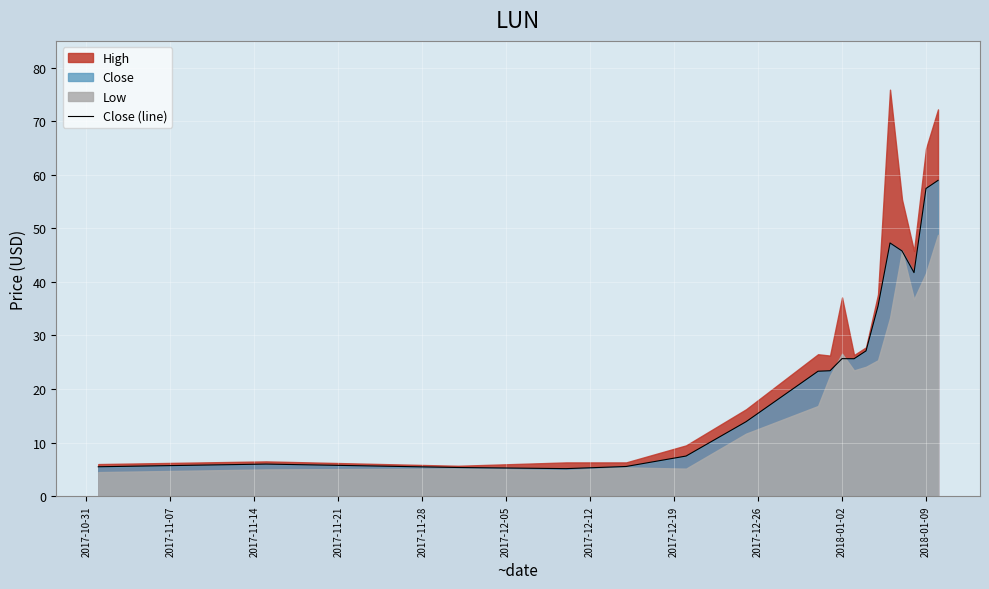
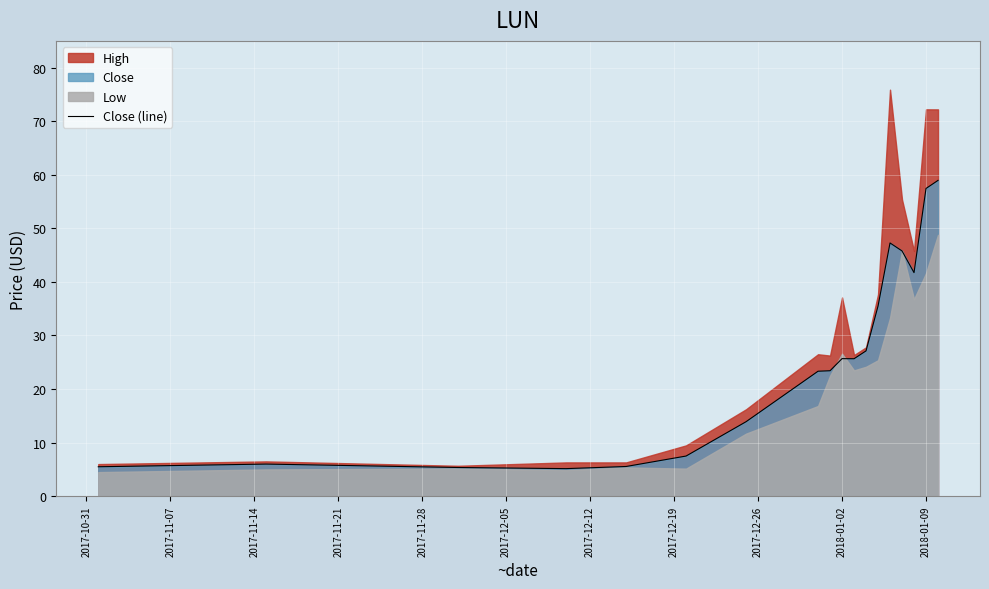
High, 2018-01-09: 65 -> 72
